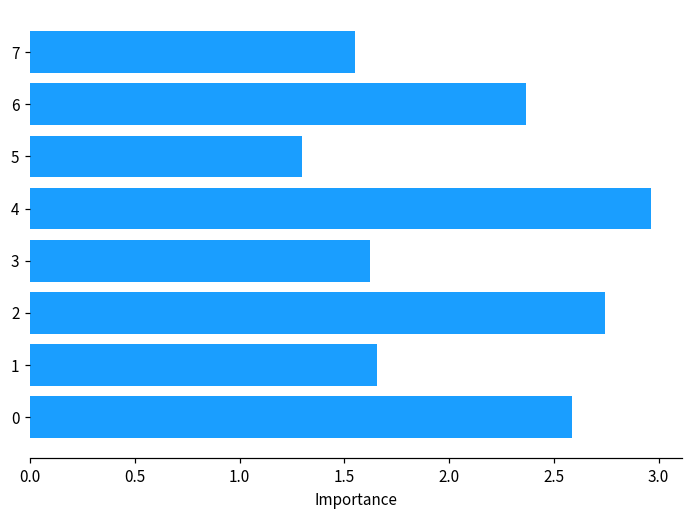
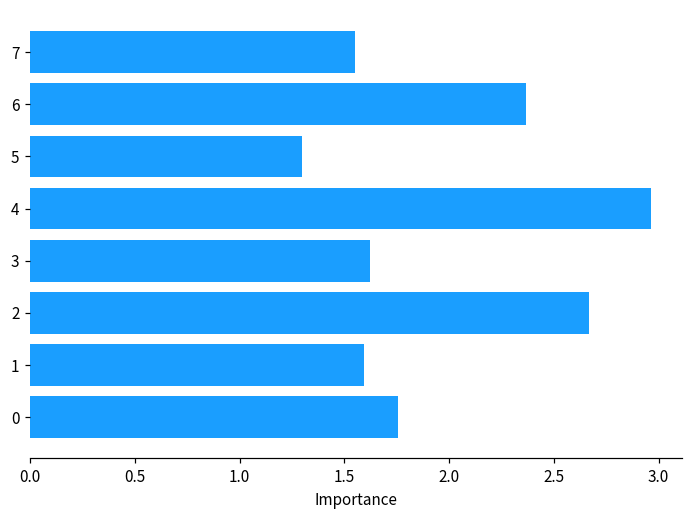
2: 2.74 -> 2.67
1: 1.65 -> 1.60
0: 2.59 -> 1.76
